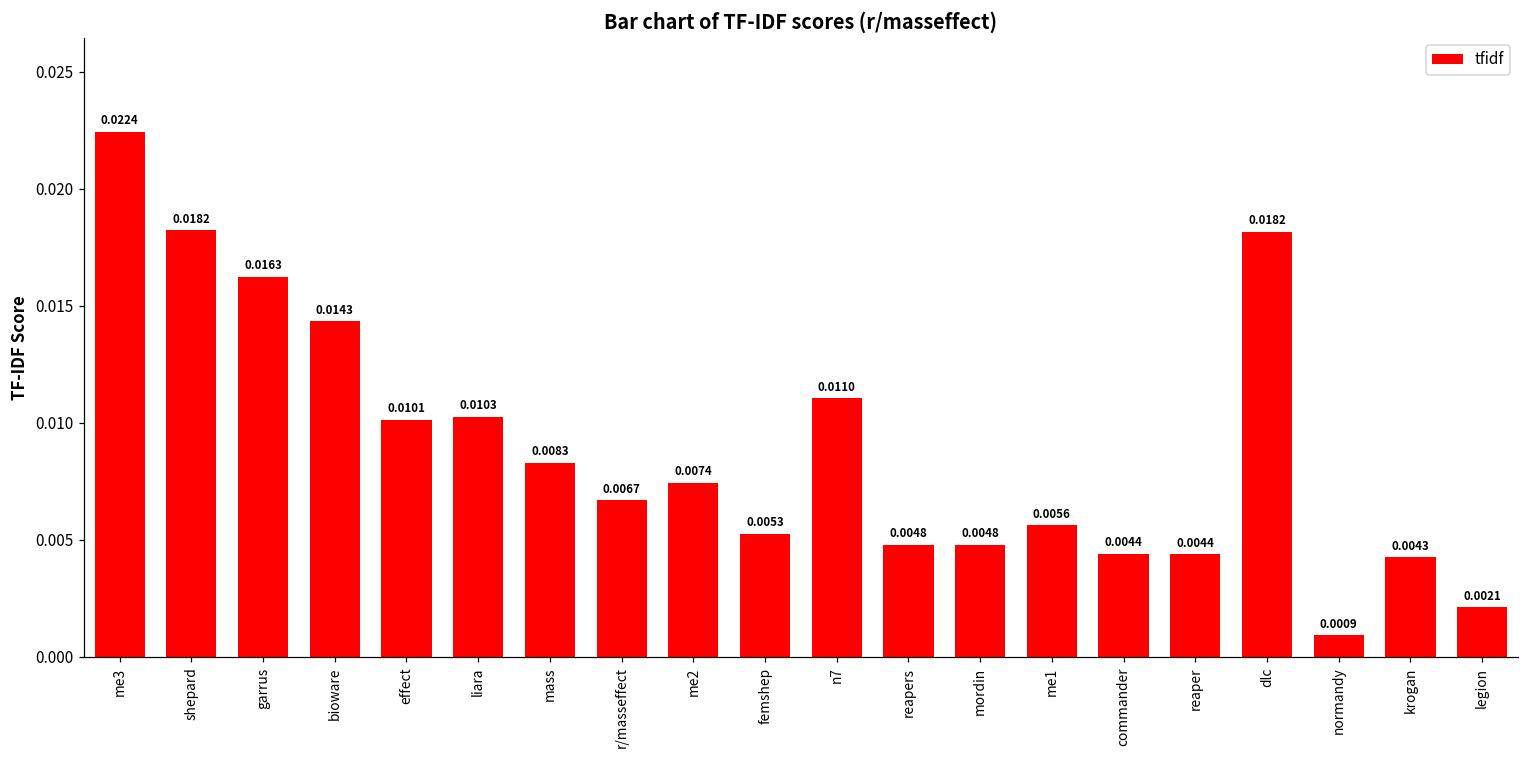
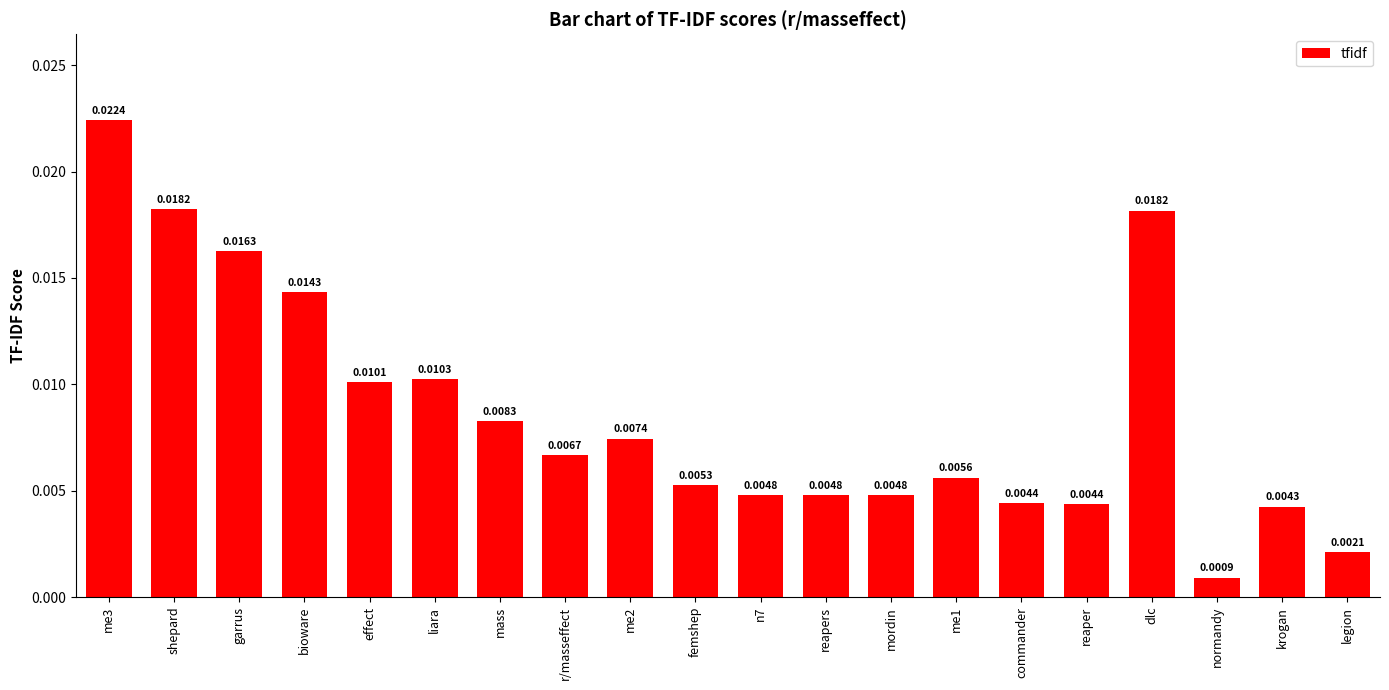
n7: 0.0110 -> 0.0048
